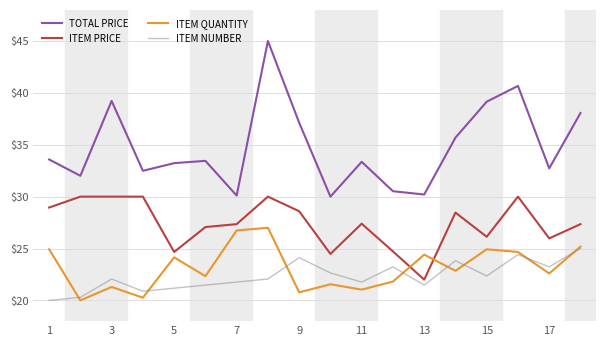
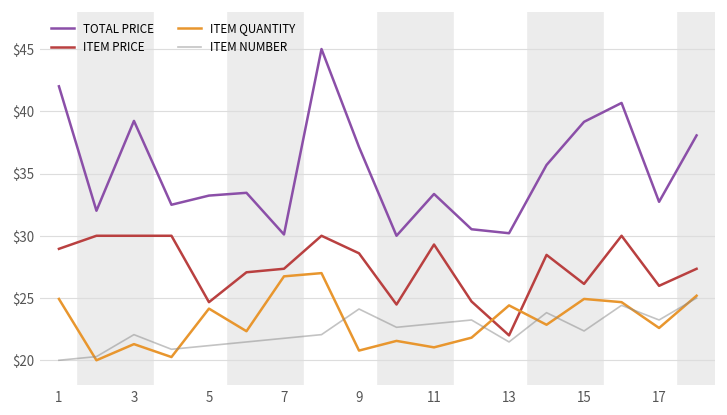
TOTAL PRICE, 1: $33.6 -> $42.0
ITEM PRICE, 11: $27.4 -> $29.3
ITEM NUMBER, 11: $21.8 -> $22.9
